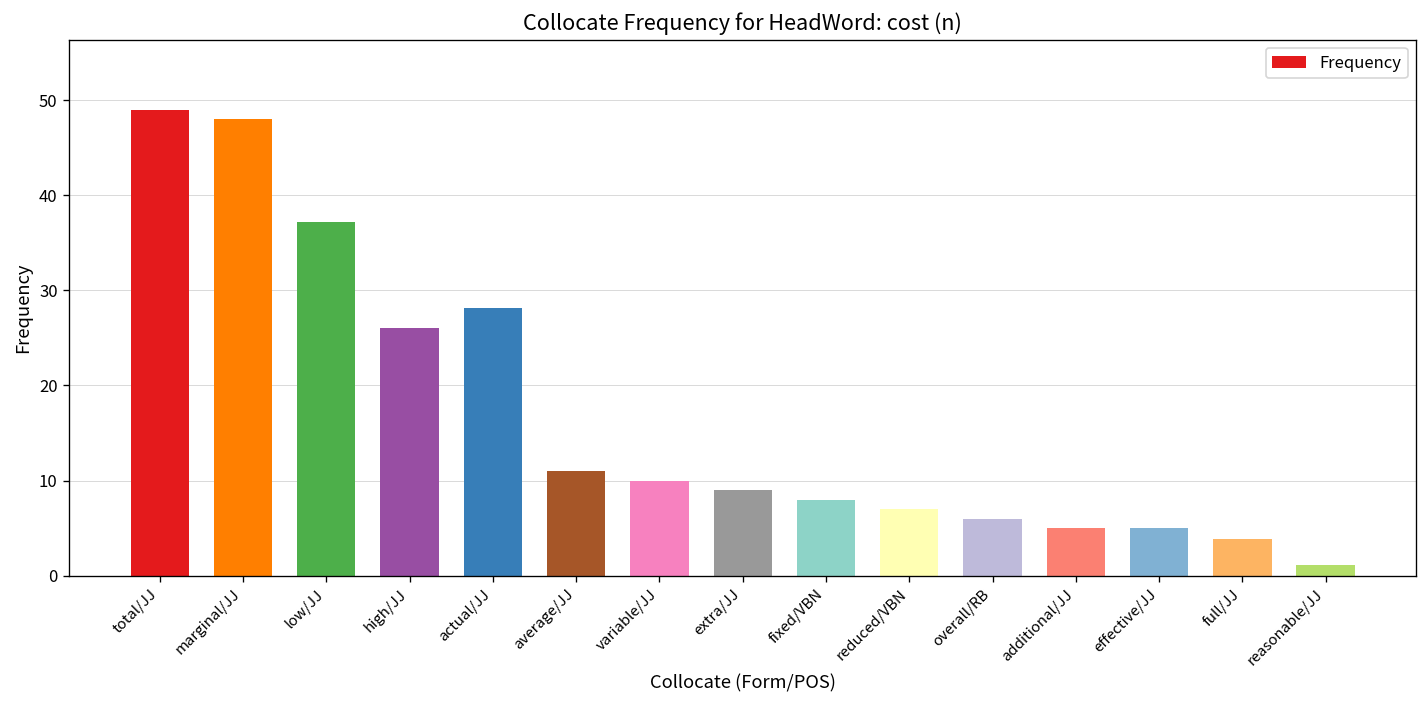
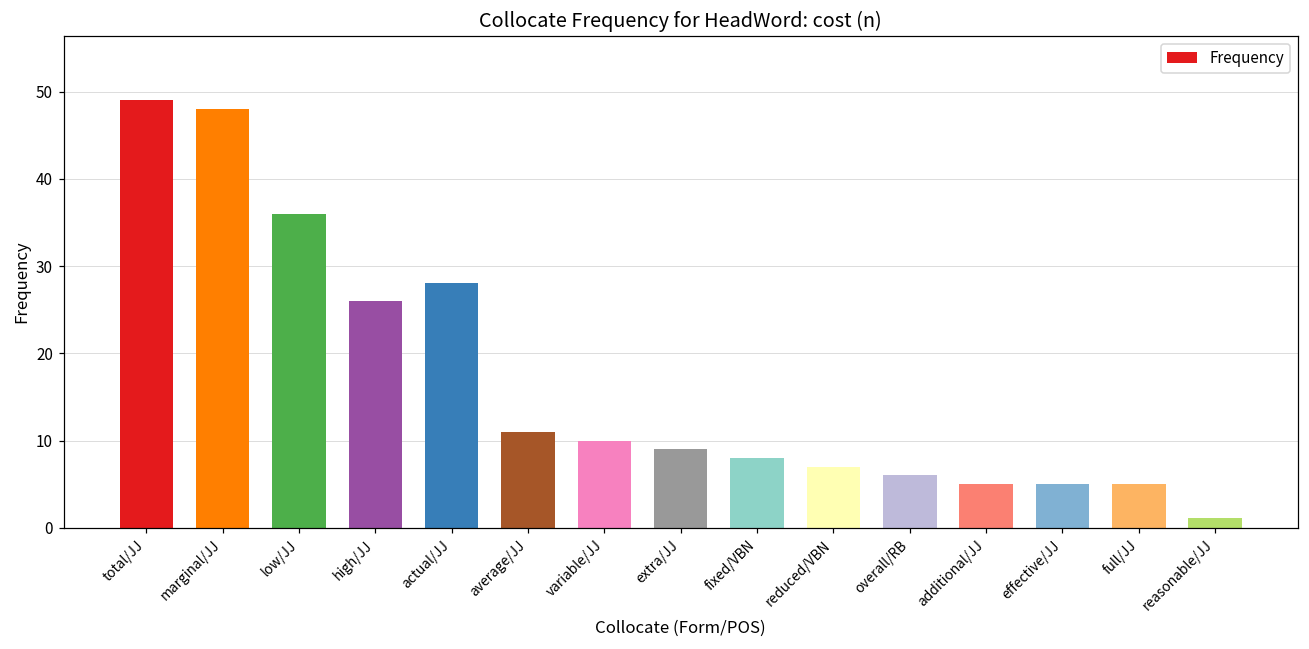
low/JJ: 37 -> 36
full/JJ: 4 -> 5
